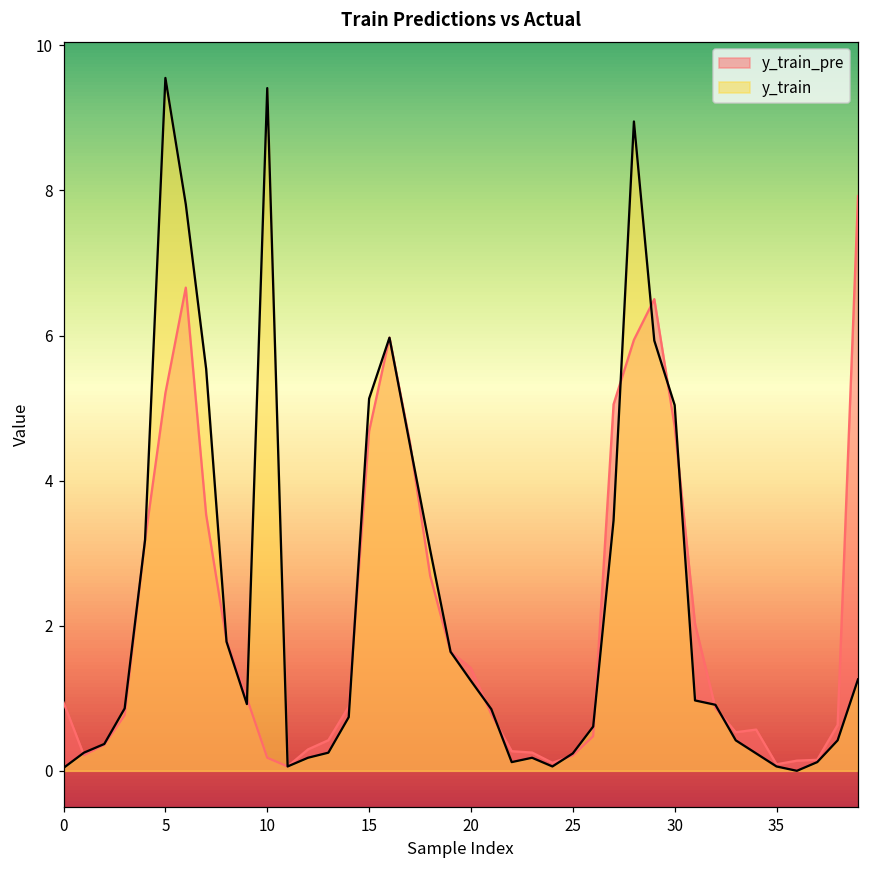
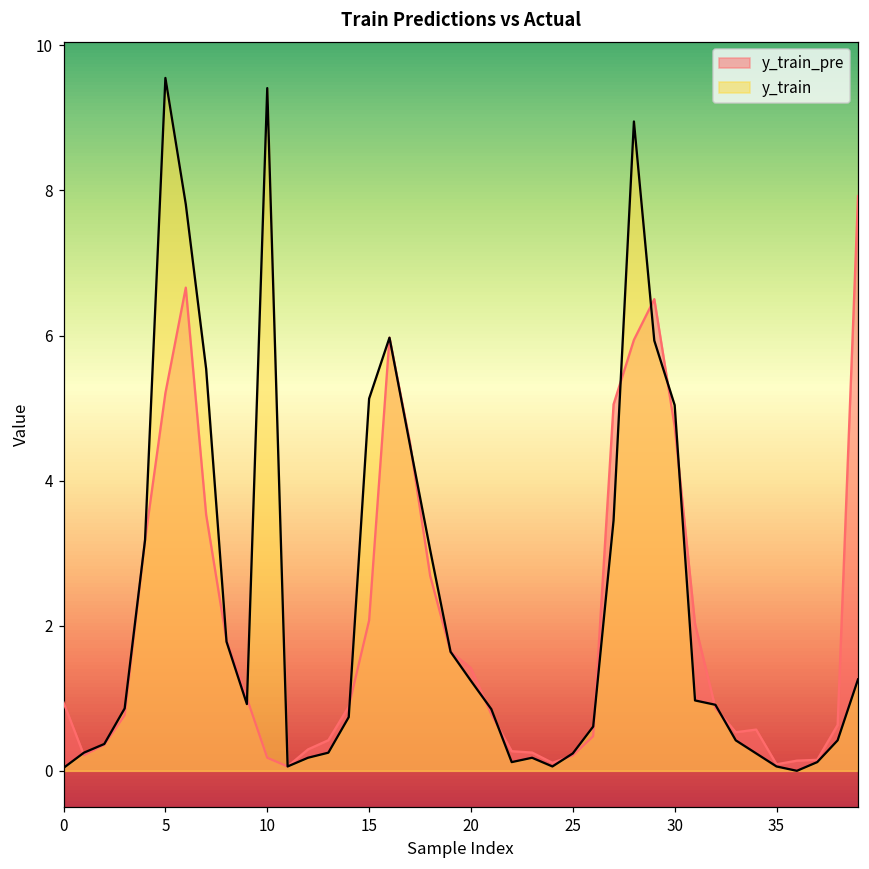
y_train_pre, 15: 4.7 -> 2.1
